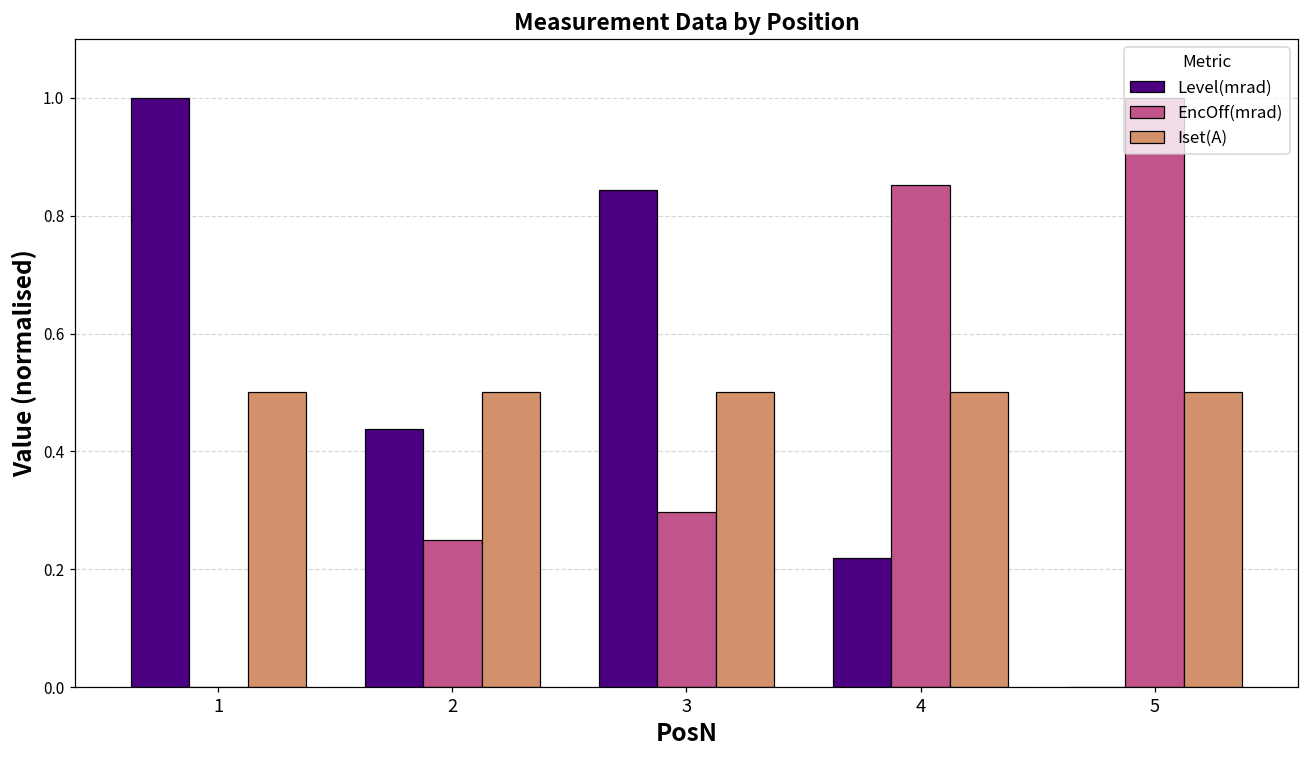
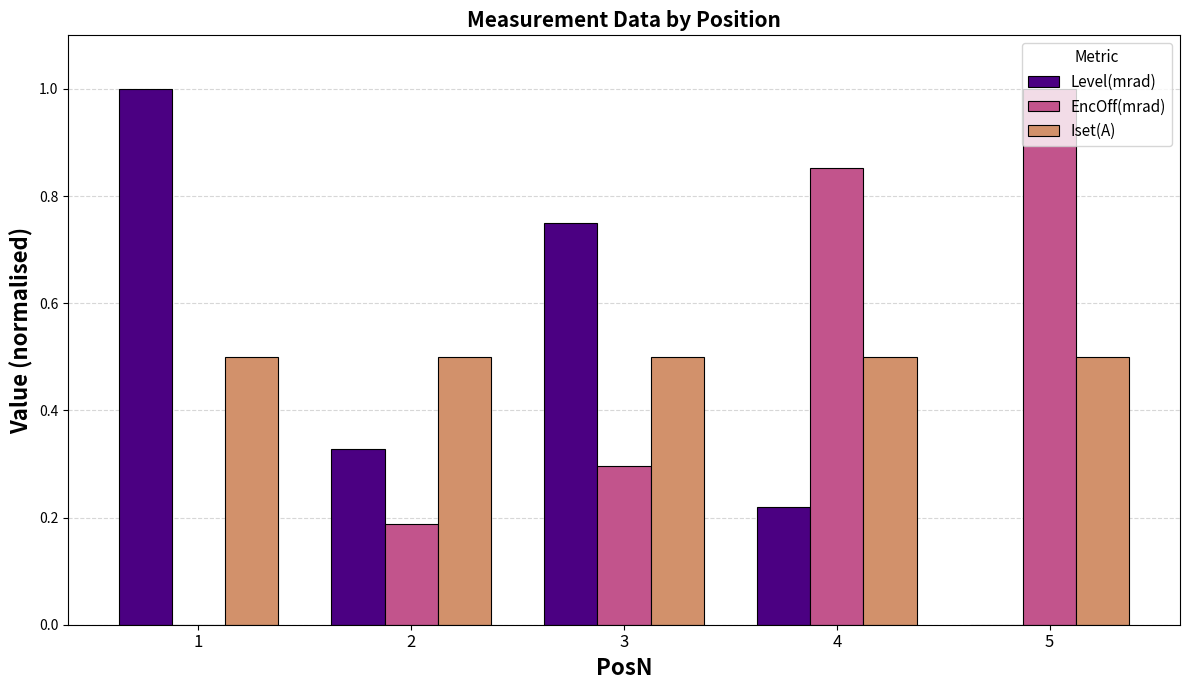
Level(mrad), 2: 0.44 -> 0.33
EncOff(mrad), 2: 0.25 -> 0.19
Level(mrad), 3: 0.84 -> 0.75
